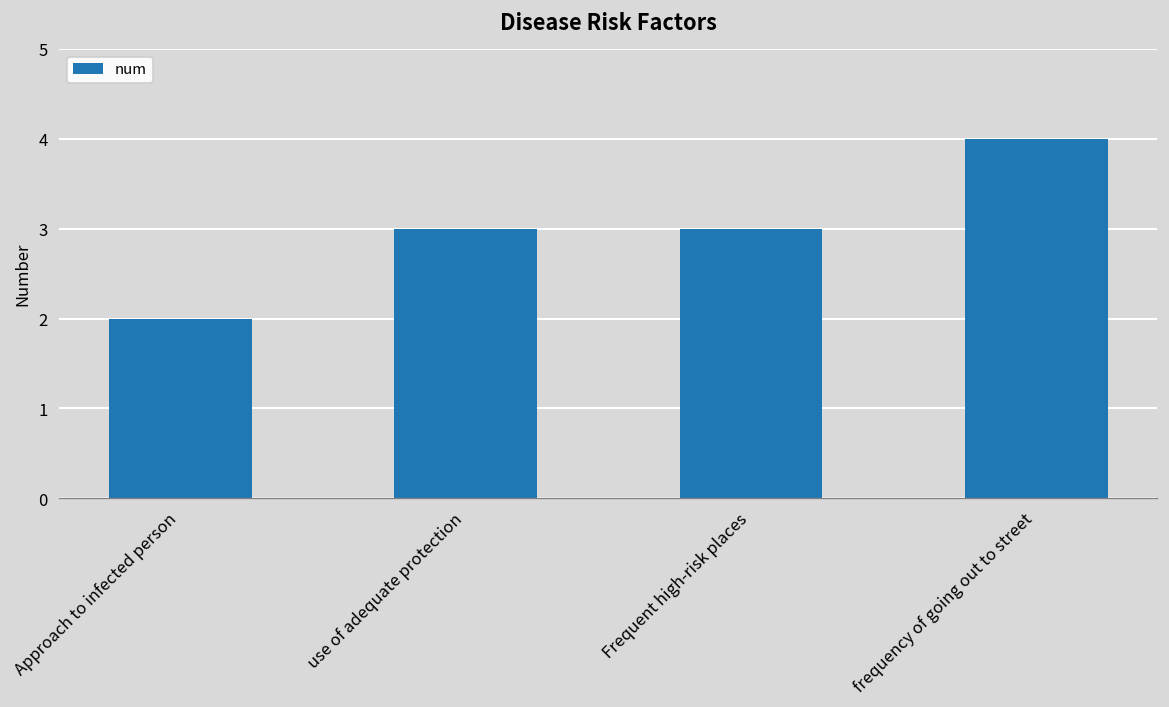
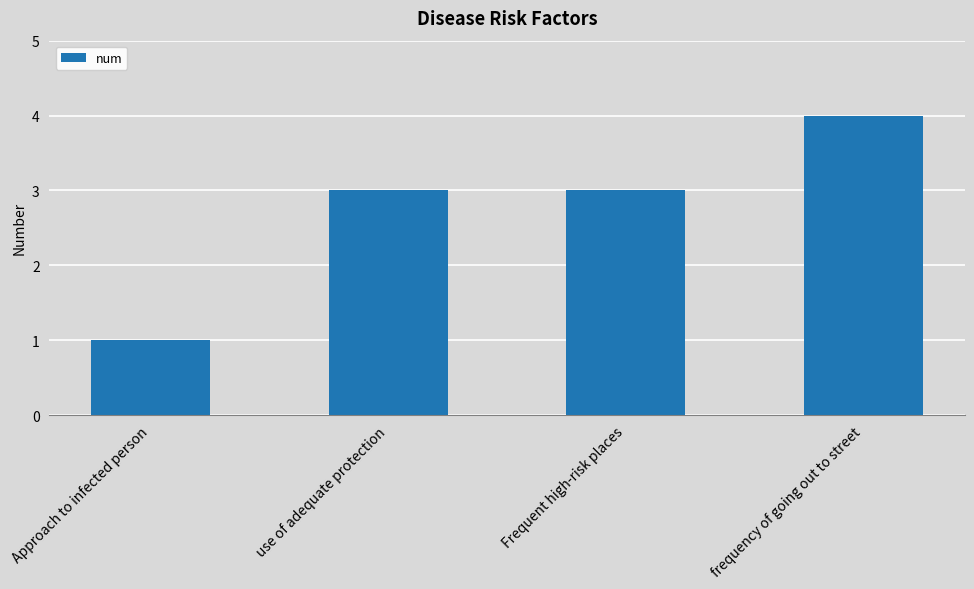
Approach to infected person: 2 -> 1
